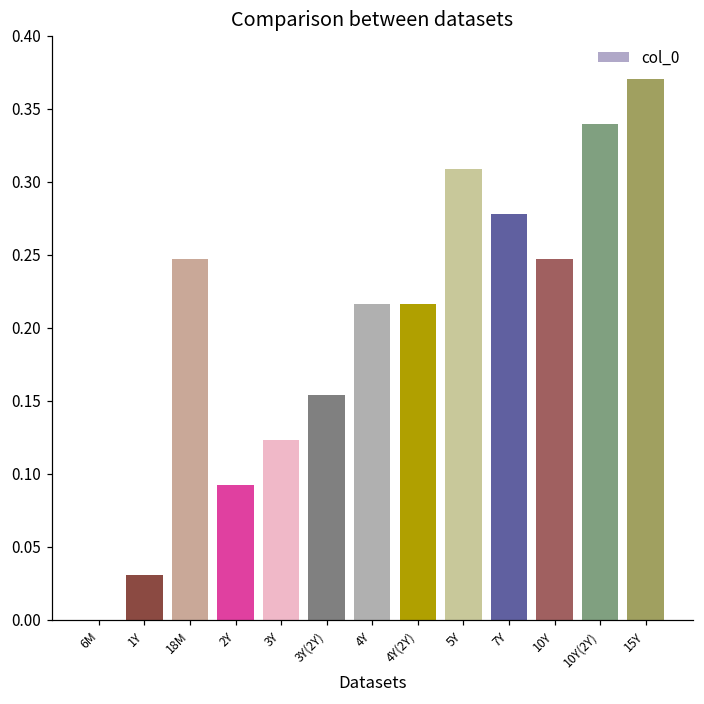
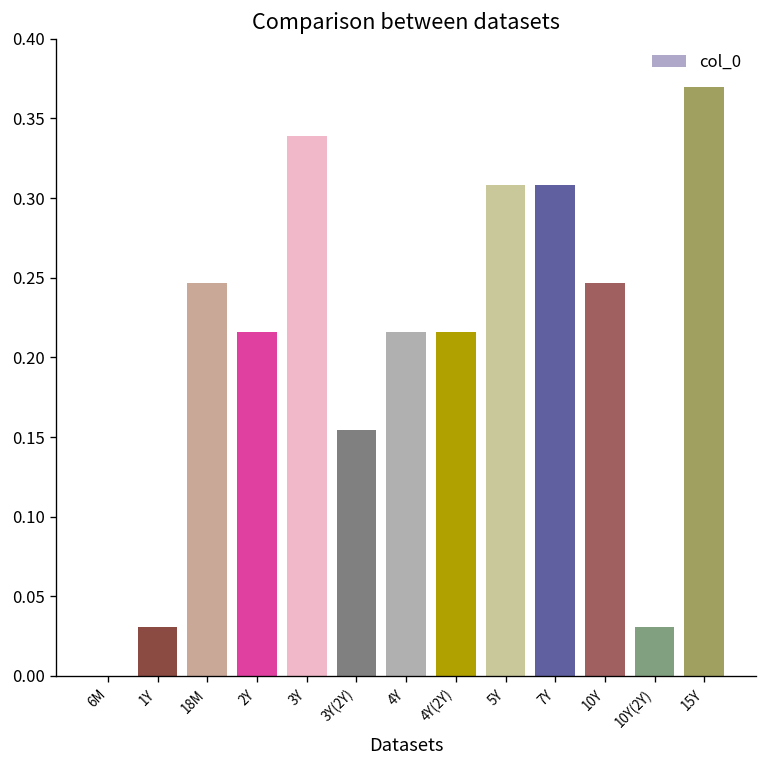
2Y: 0.093 -> 0.216
3Y: 0.123 -> 0.339
7Y: 0.277 -> 0.308
10Y(2Y): 0.339 -> 0.031
